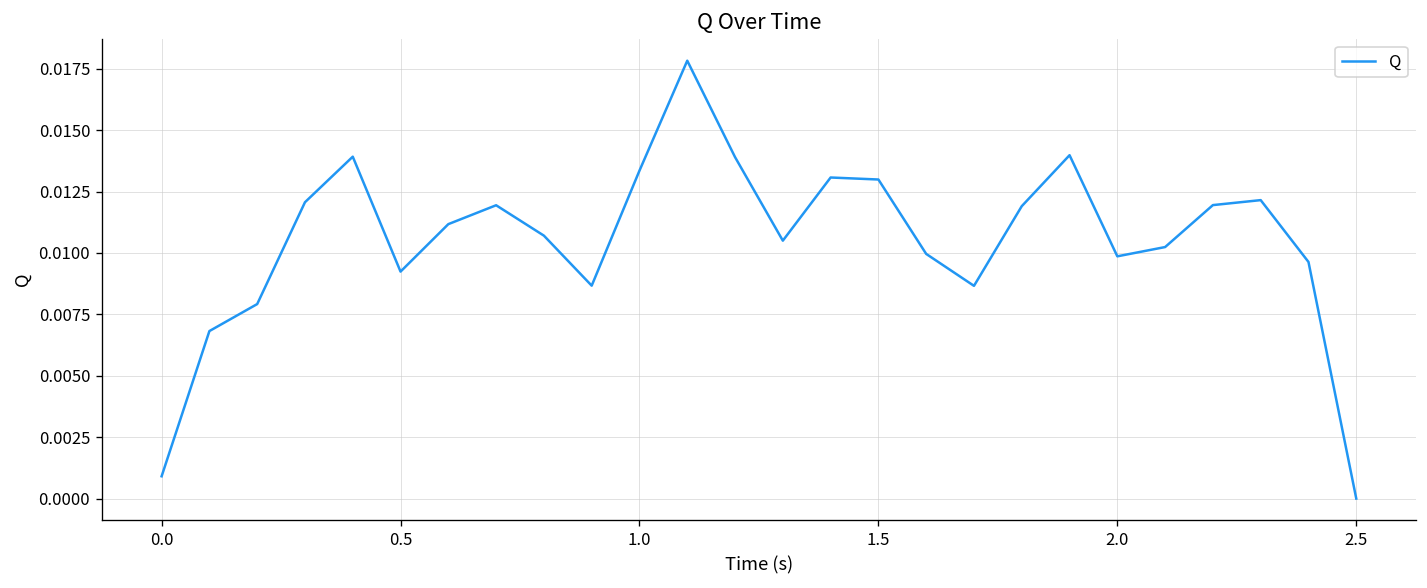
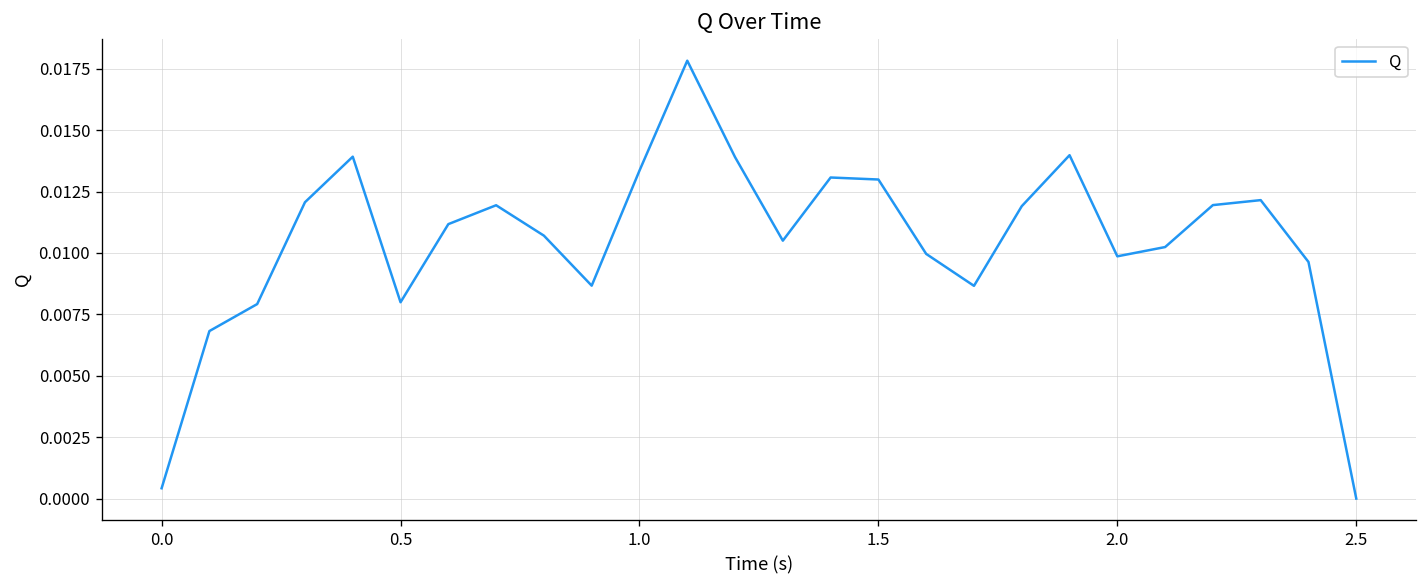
0.0: 0.0009 -> 0.0004
0.5: 0.0092 -> 0.0080
